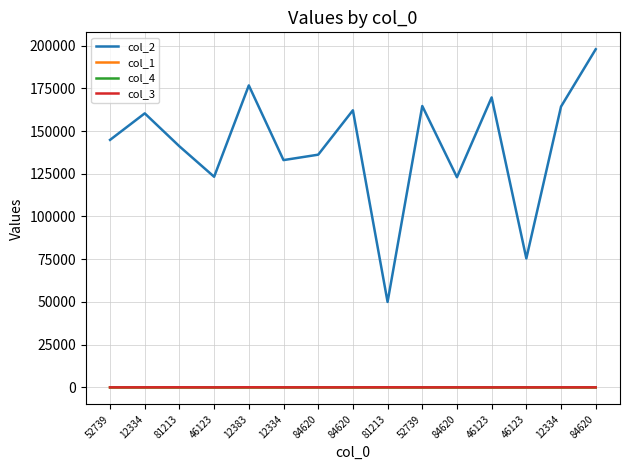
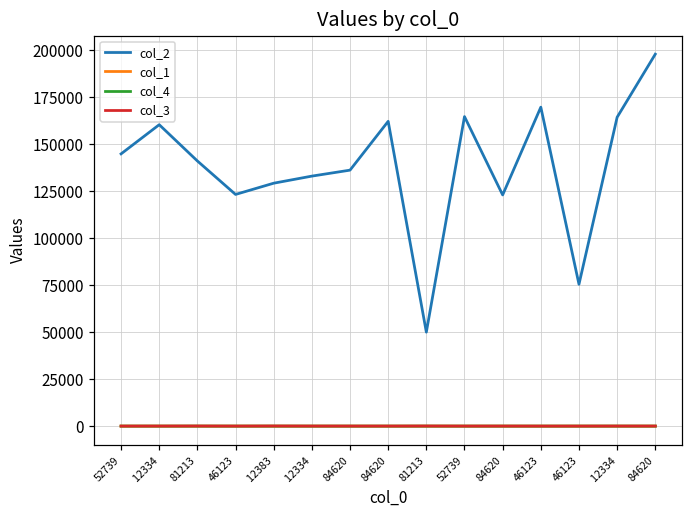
col_2, 12383: 177000 -> 129000
